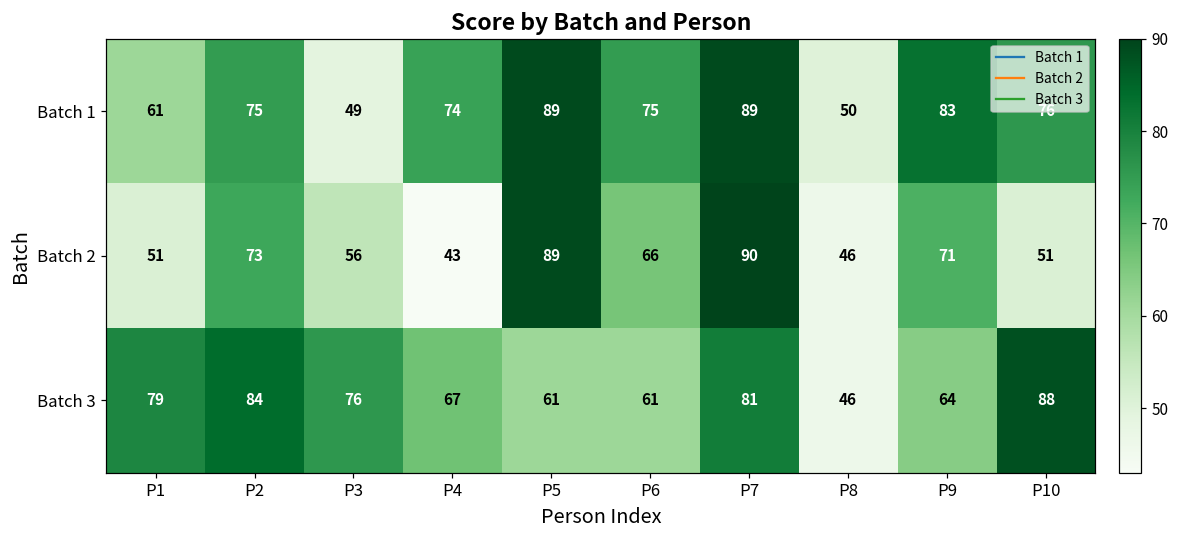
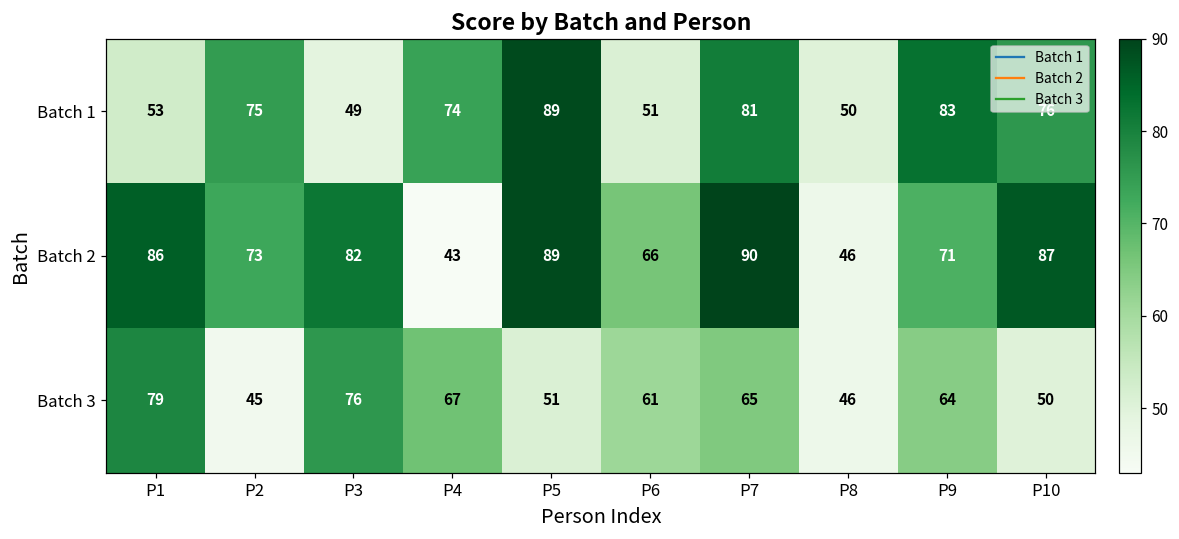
Batch 1, P1: 61 -> 53
Batch 1, P6: 75 -> 51
Batch 1, P7: 89 -> 81
Batch 2, P1: 51 -> 86
Batch 2, P3: 56 -> 82
Batch 2, P10: 51 -> 87
Batch 3, P2: 84 -> 45
Batch 3, P5: 61 -> 51
Batch 3, P7: 81 -> 65
Batch 3, P10: 88 -> 50
